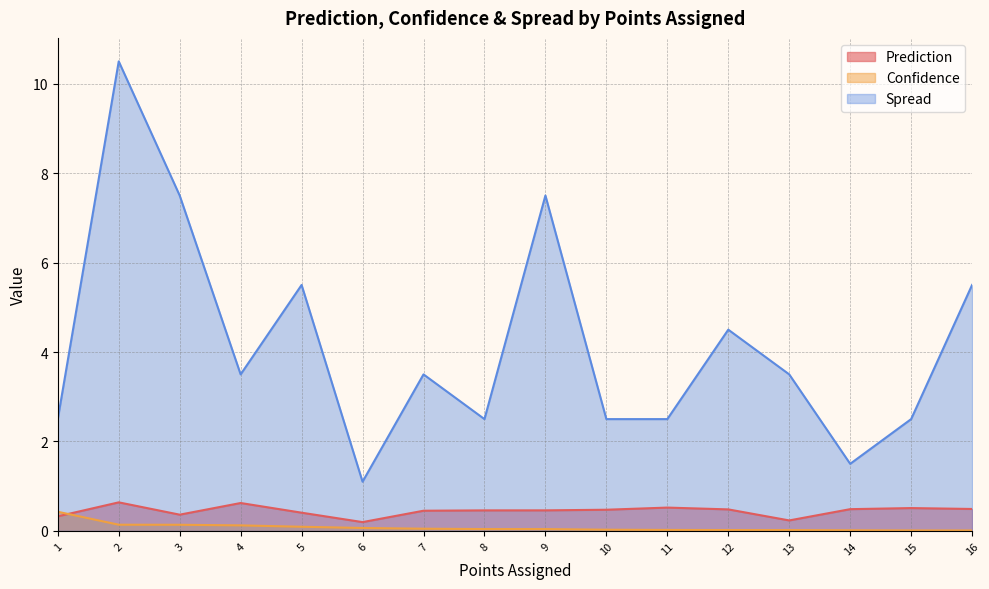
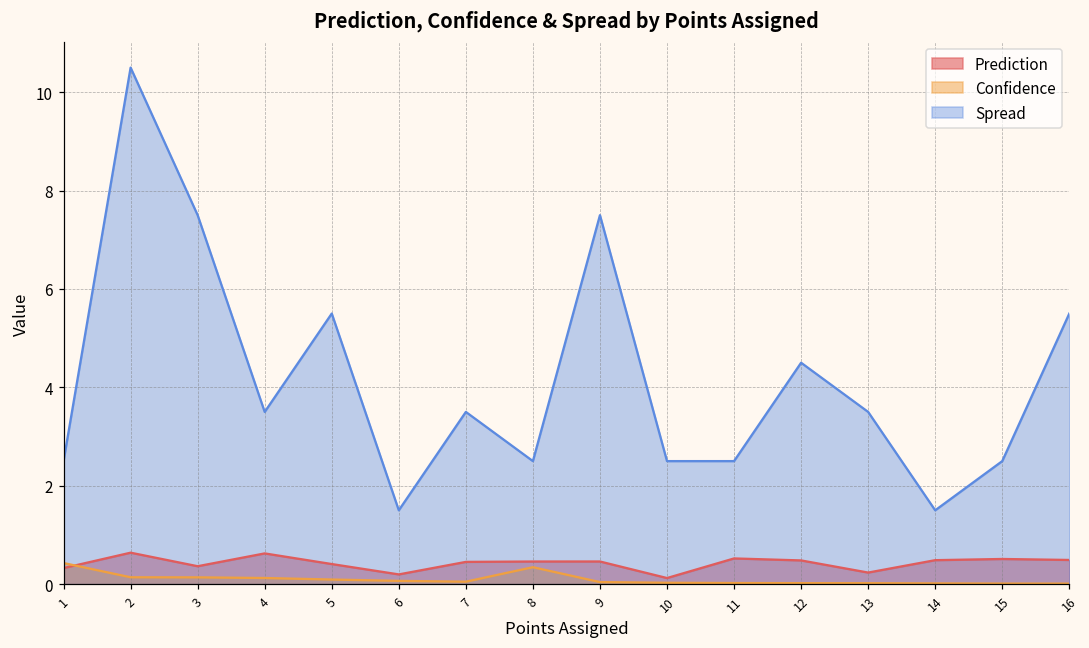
Spread, 6: 1.1 -> 1.5
Confidence, 8: 0.0 -> 0.3
Prediction, 10: 0.5 -> 0.1
